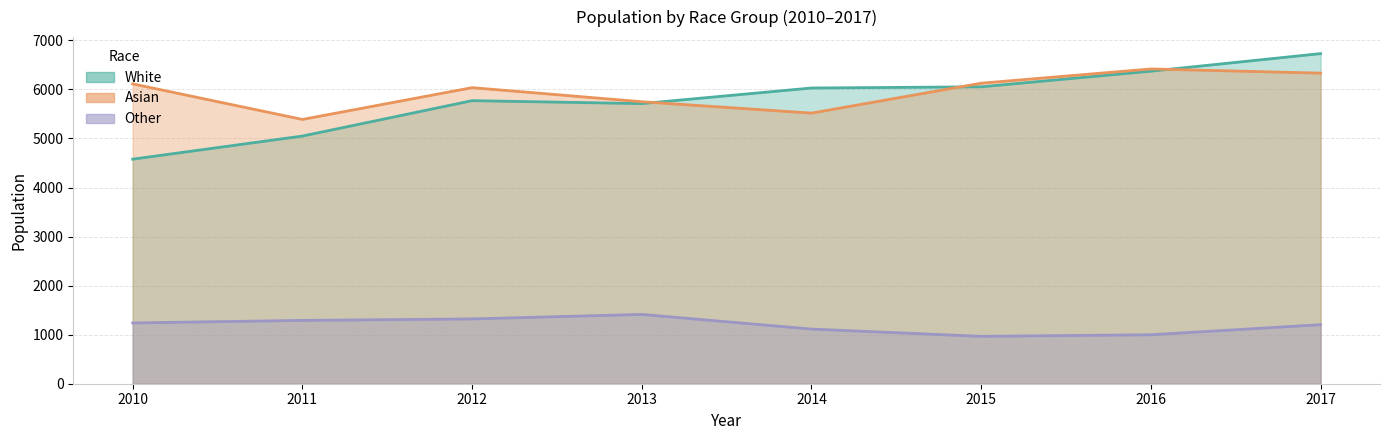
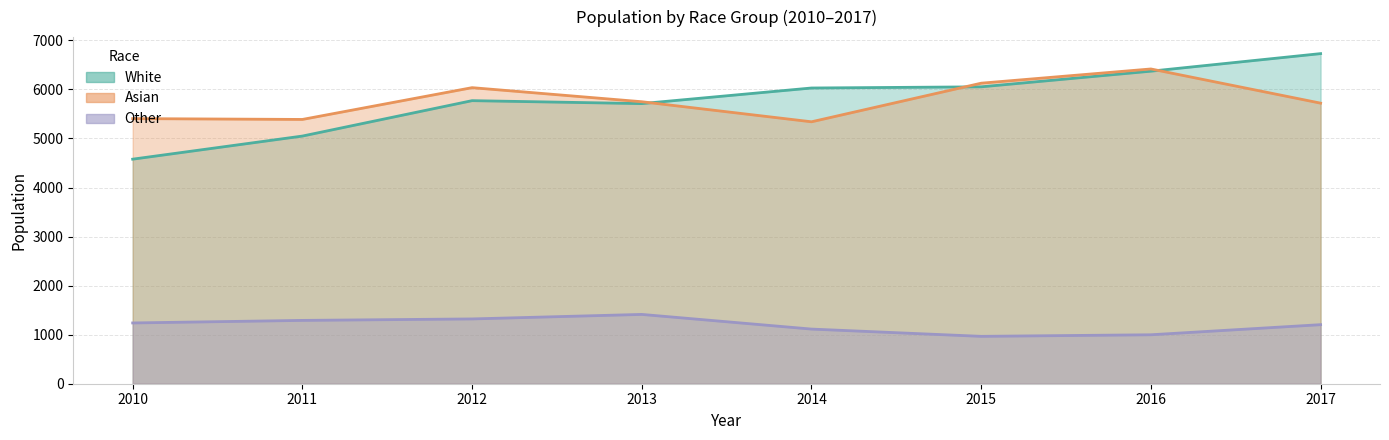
Asian, 2010: 6100 -> 5400
Asian, 2014: 5500 -> 5300
Asian, 2017: 6300 -> 5700
